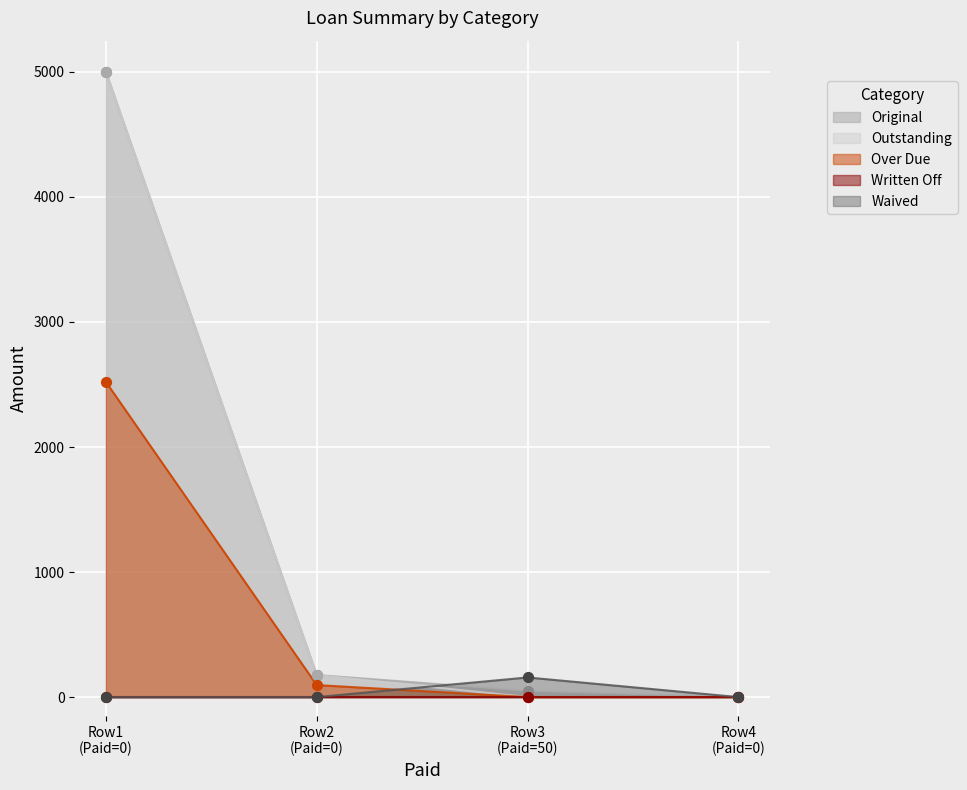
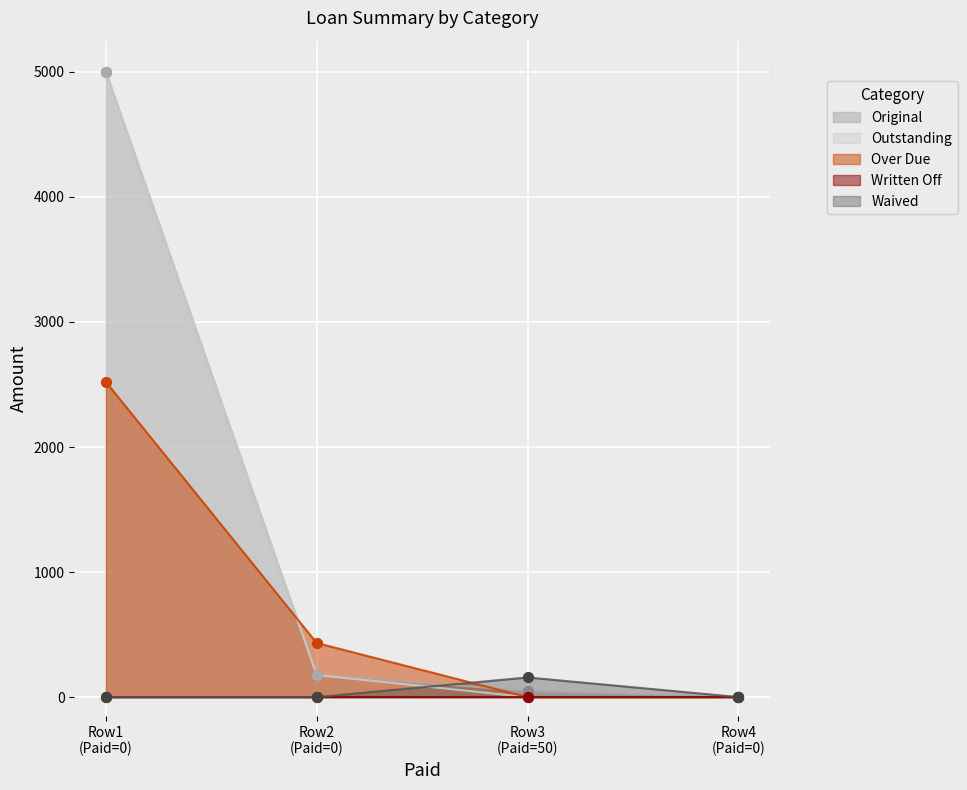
Over Due, Row2 (Paid=0): 100 -> 430
